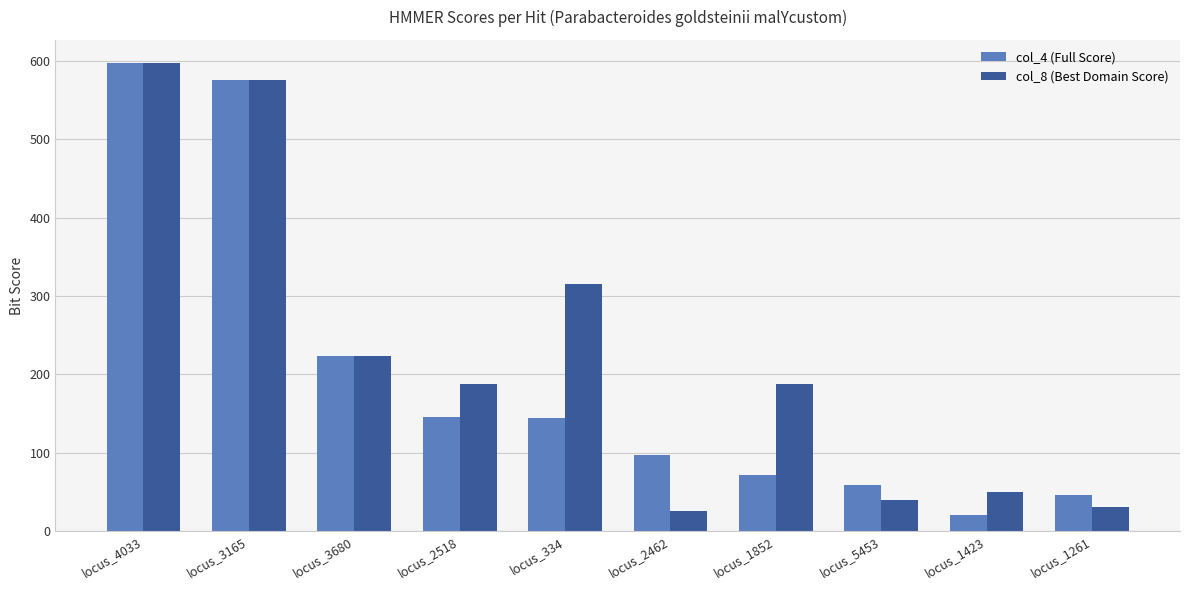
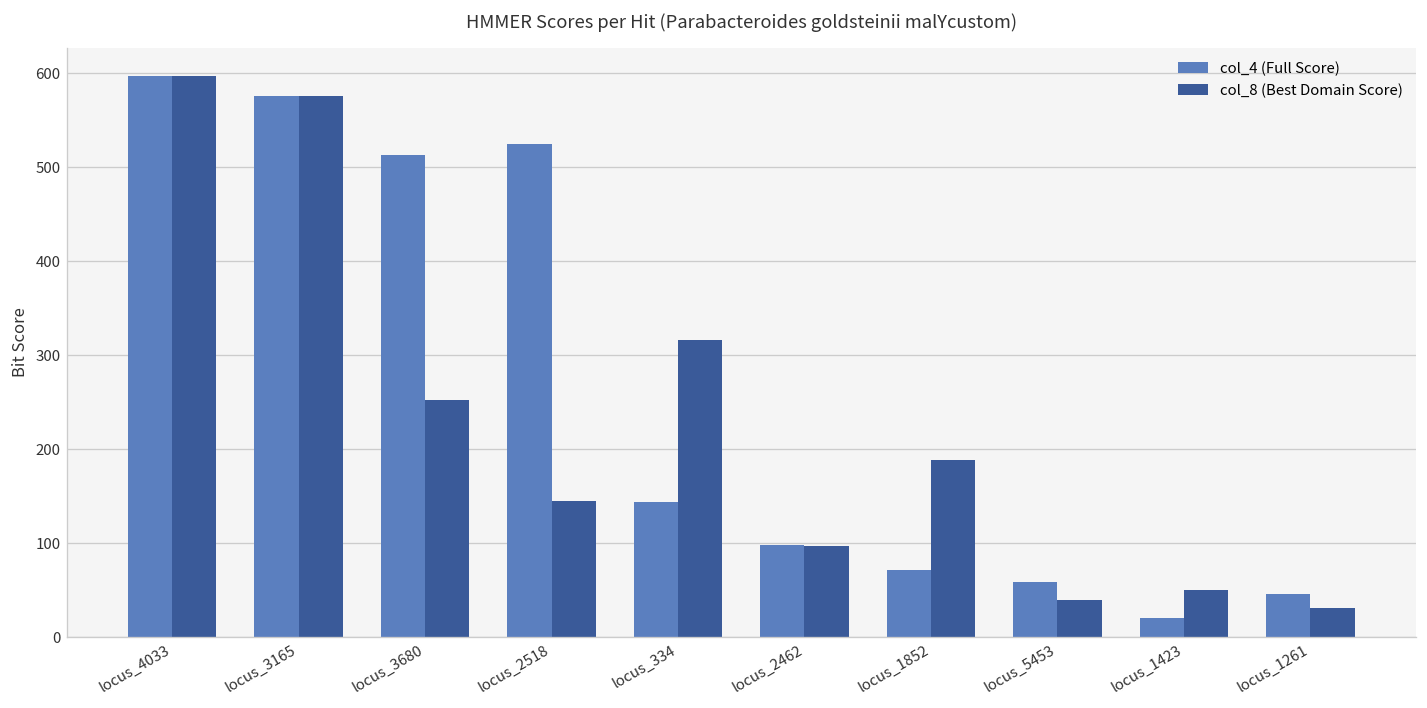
col_4 (Full Score), locus_3680: 220 -> 510
col_8 (Best Domain Score), locus_3680: 220 -> 250
col_4 (Full Score), locus_2518: 150 -> 520
col_8 (Best Domain Score), locus_2518: 190 -> 150
col_8 (Best Domain Score), locus_2462: 20 -> 100
